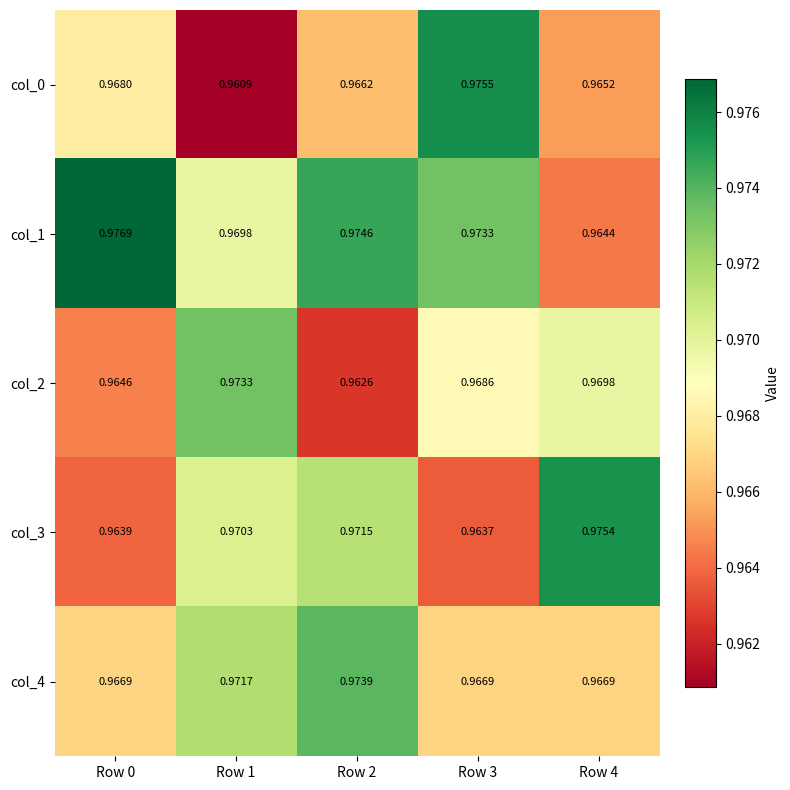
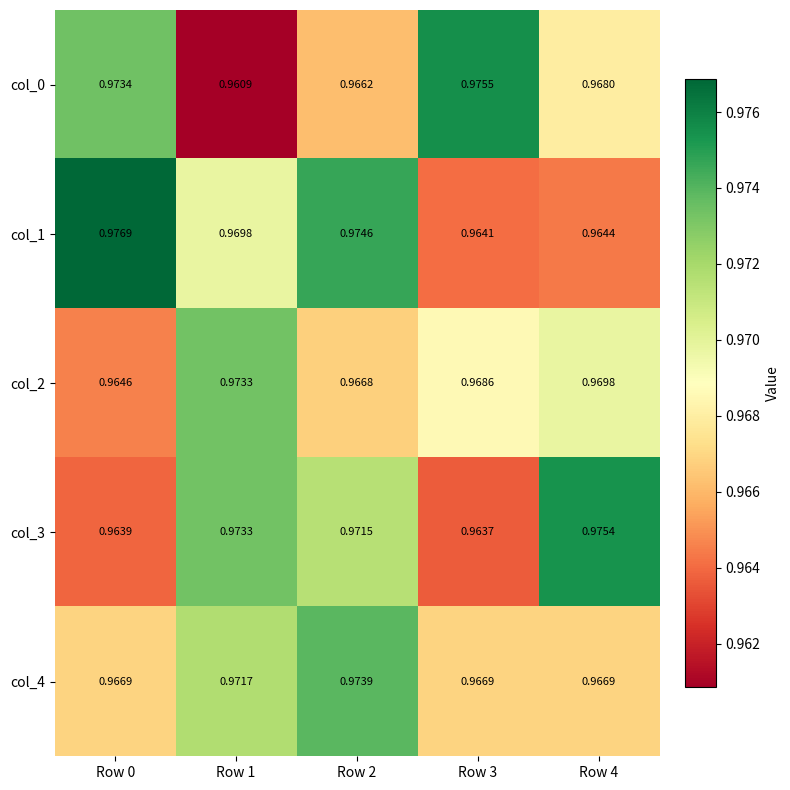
col_0, Row 0: 0.9680 -> 0.9734
col_0, Row 4: 0.9652 -> 0.9680
col_1, Row 3: 0.9733 -> 0.9641
col_2, Row 2: 0.9626 -> 0.9668
col_3, Row 1: 0.9703 -> 0.9733
